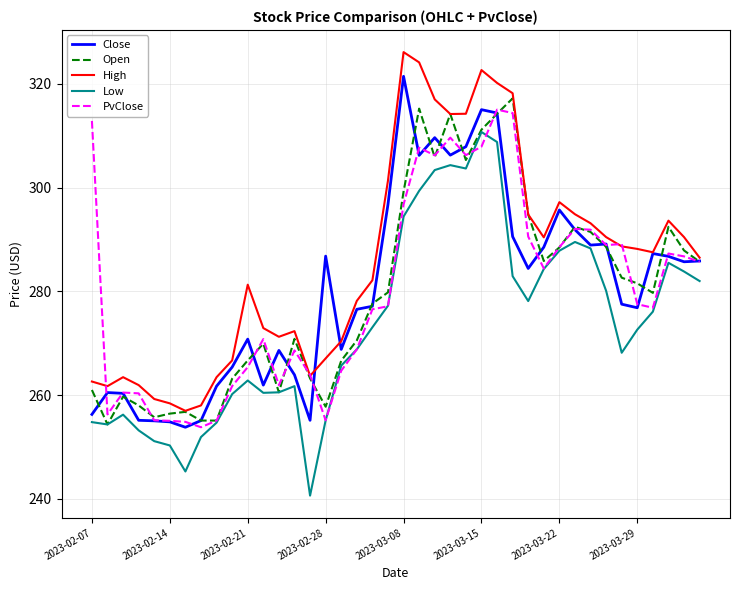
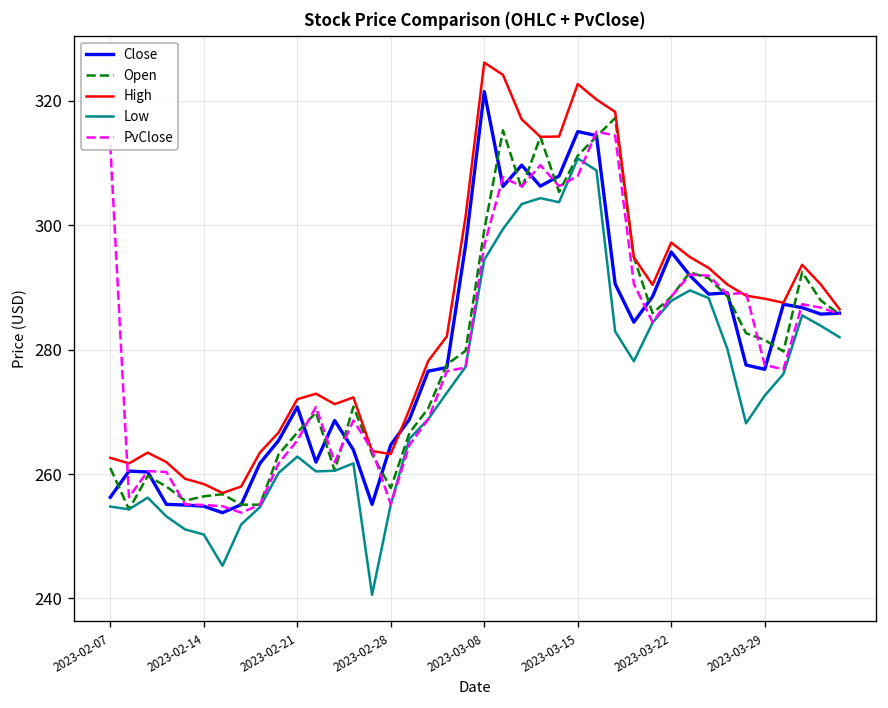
High, 2023-02-21: 281 -> 272
Close, 2023-02-28: 287 -> 265
High, 2023-02-28: 267 -> 263
